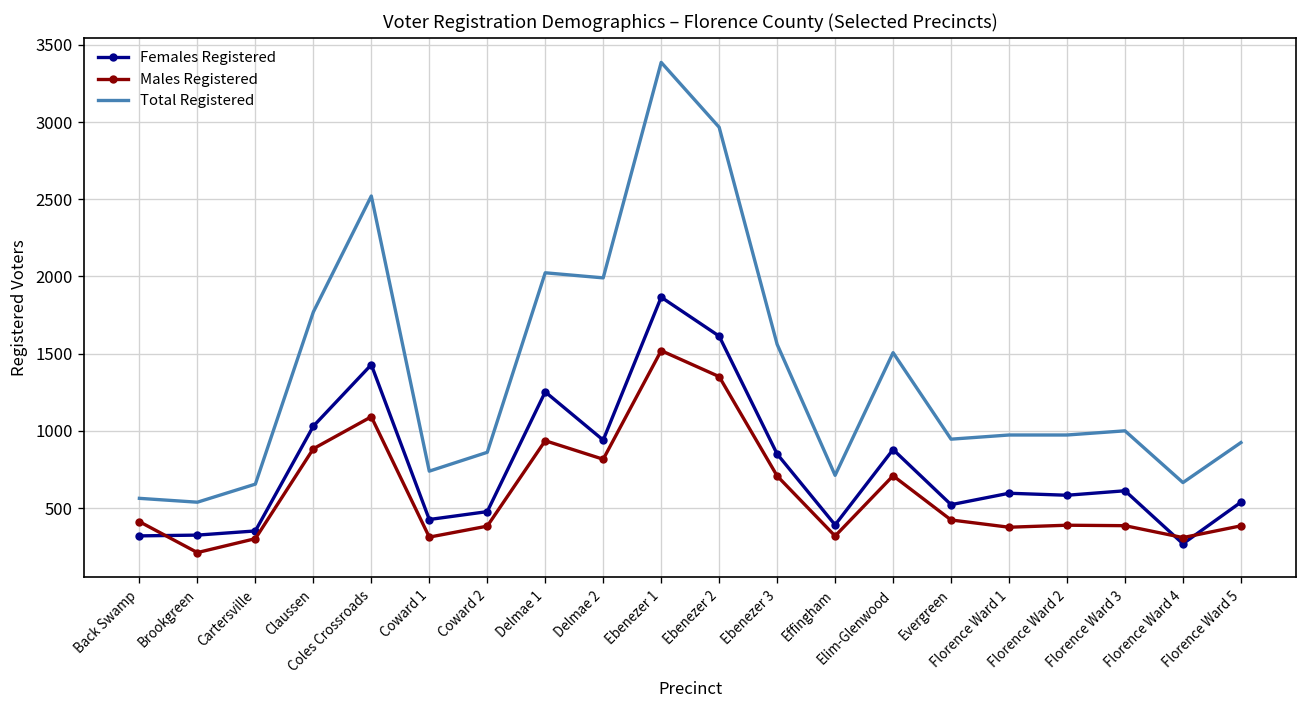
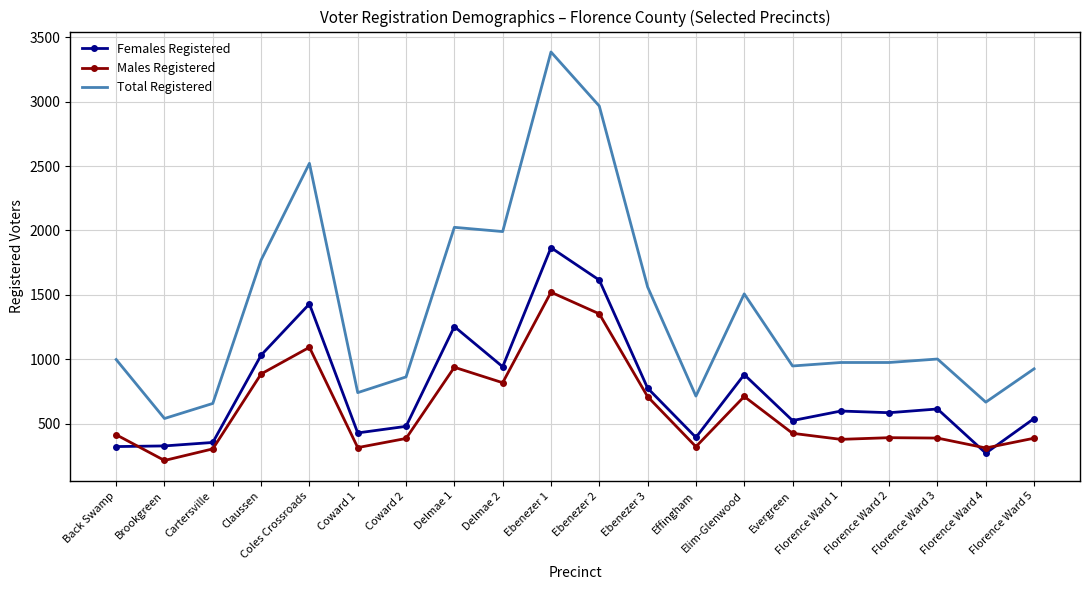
Total Registered, Back Swamp: 560 -> 1000
Females Registered, Ebenezer 3: 850 -> 780
